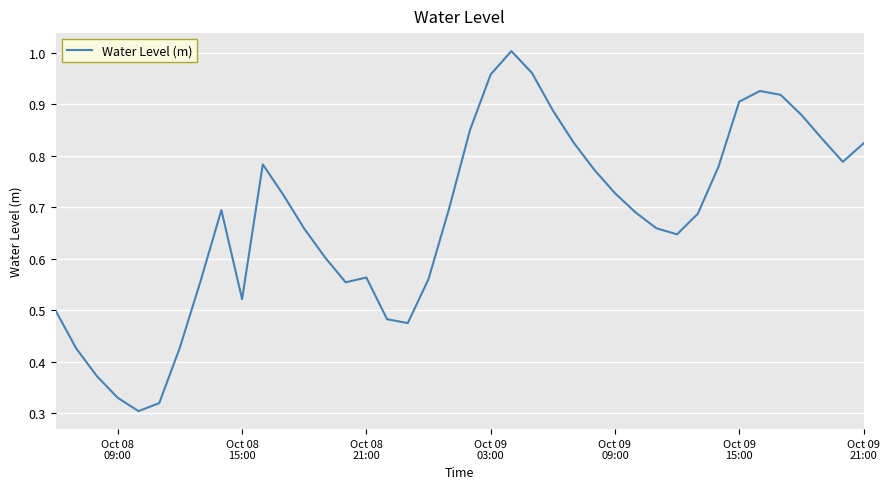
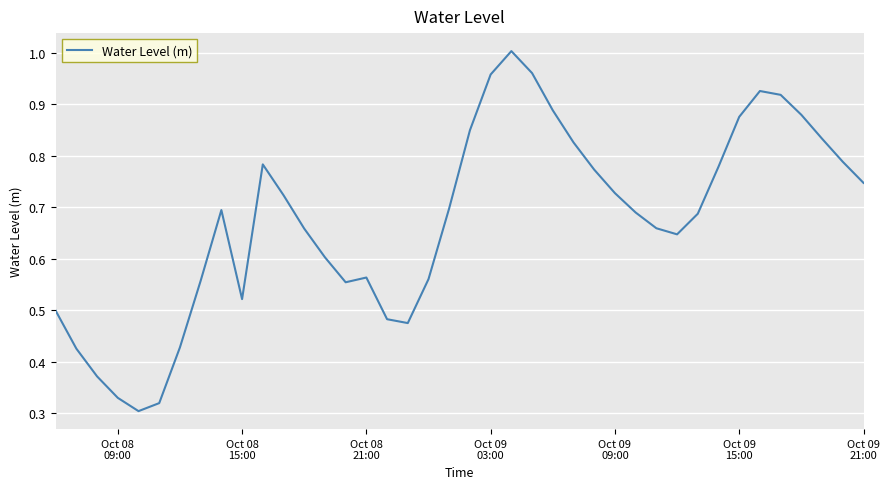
Oct 09 15:00: 0.91 -> 0.88
Oct 09 21:00: 0.82 -> 0.75
